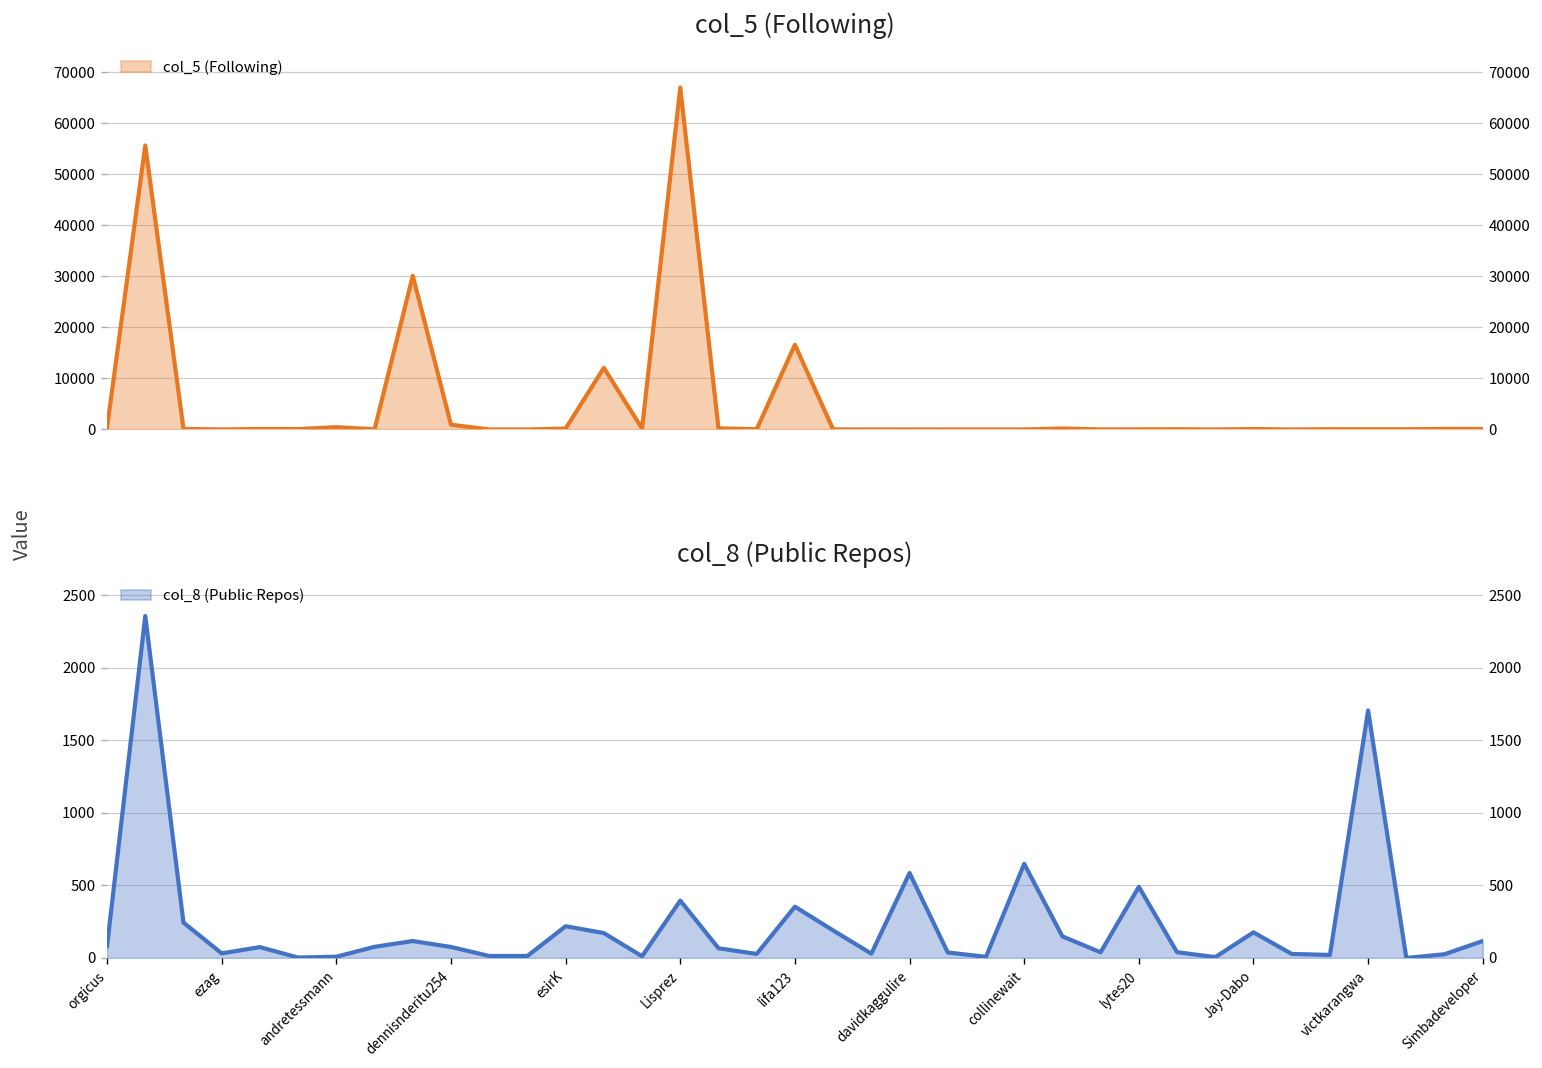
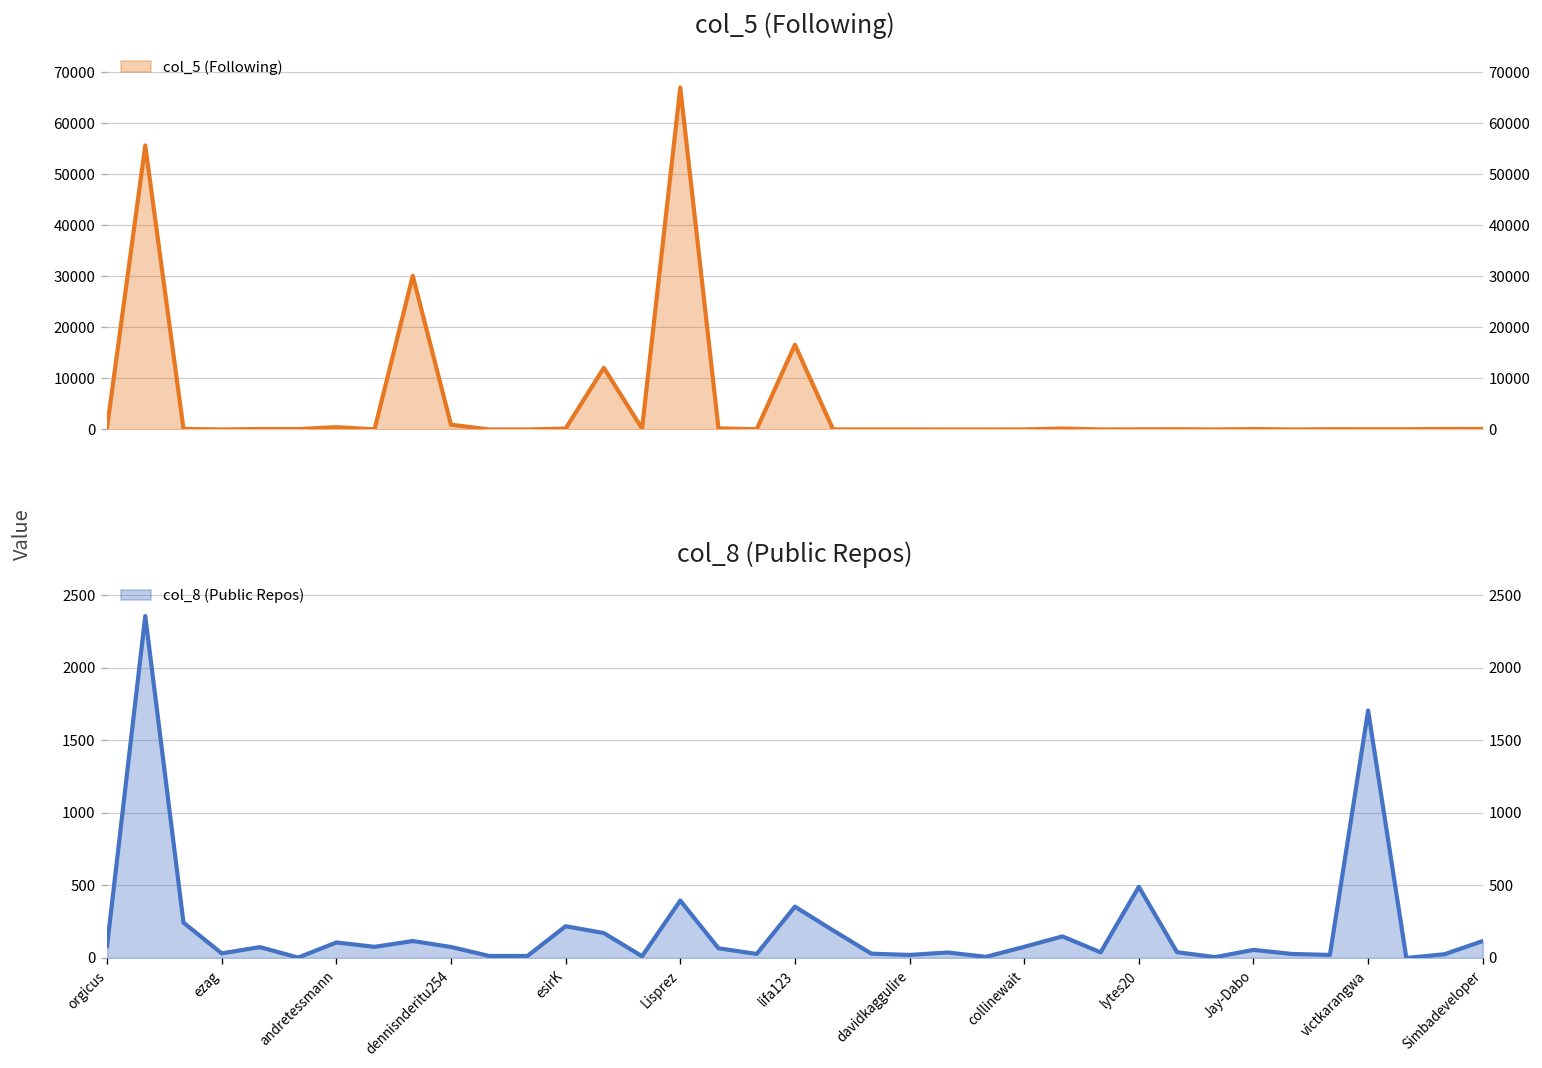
col_8 (Public Repos), andretessmann: 10 -> 110
col_8 (Public Repos), davidkaggulire: 590 -> 20
col_8 (Public Repos), collinewait: 650 -> 80
col_8 (Public Repos), Jay-Dabo: 180 -> 60
